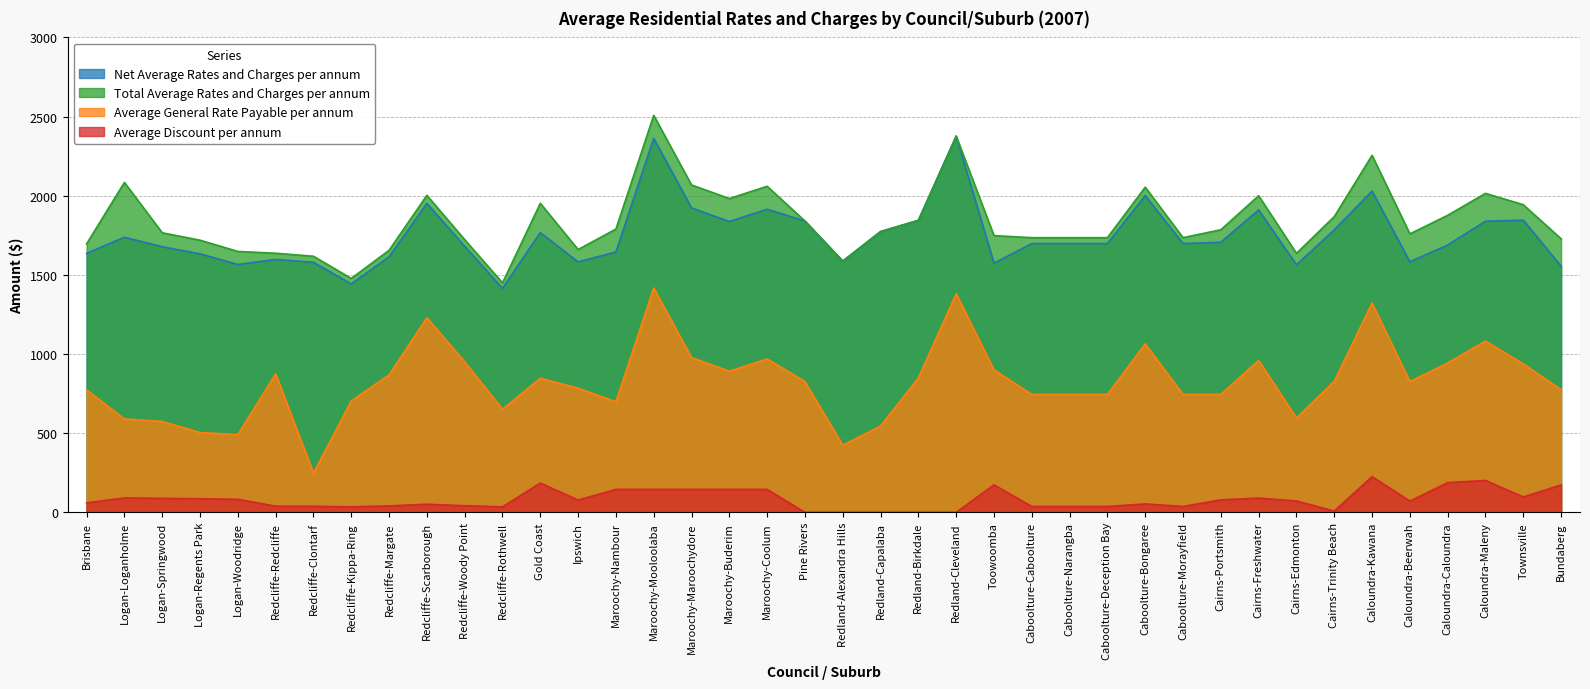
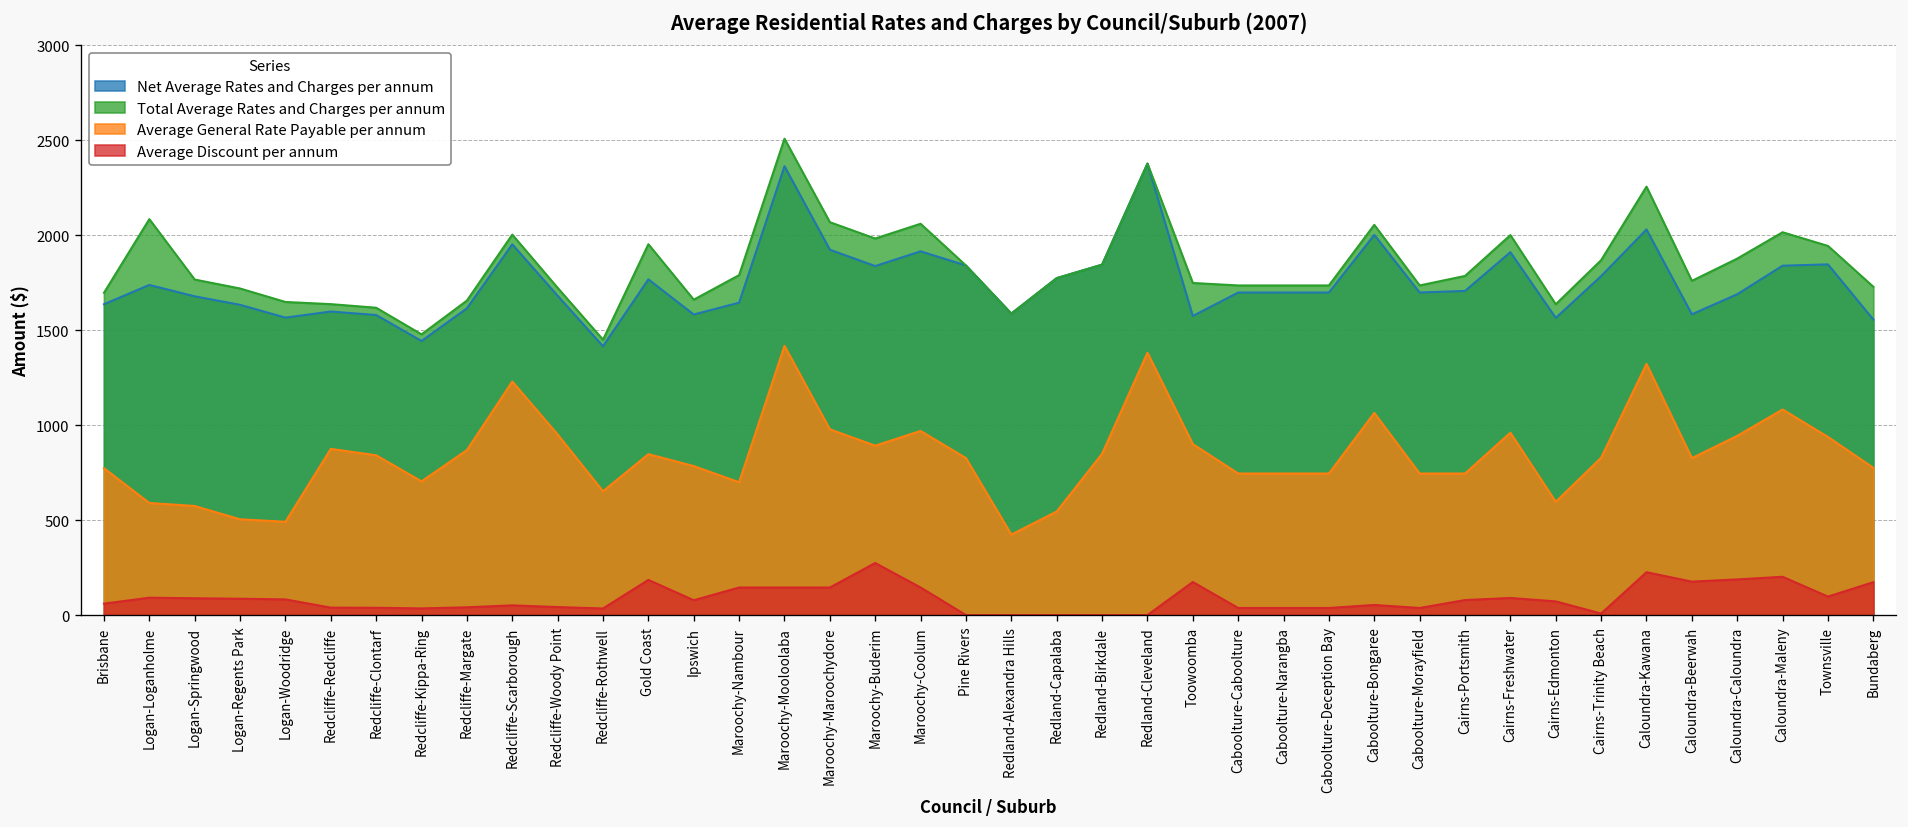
Average General Rate Payable per annum, Redcliffe-Clontarf: 250 -> 840
Average Discount per annum, Maroochy-Buderim: 150 -> 270
Average Discount per annum, Caloundra-Beerwah: 70 -> 180
